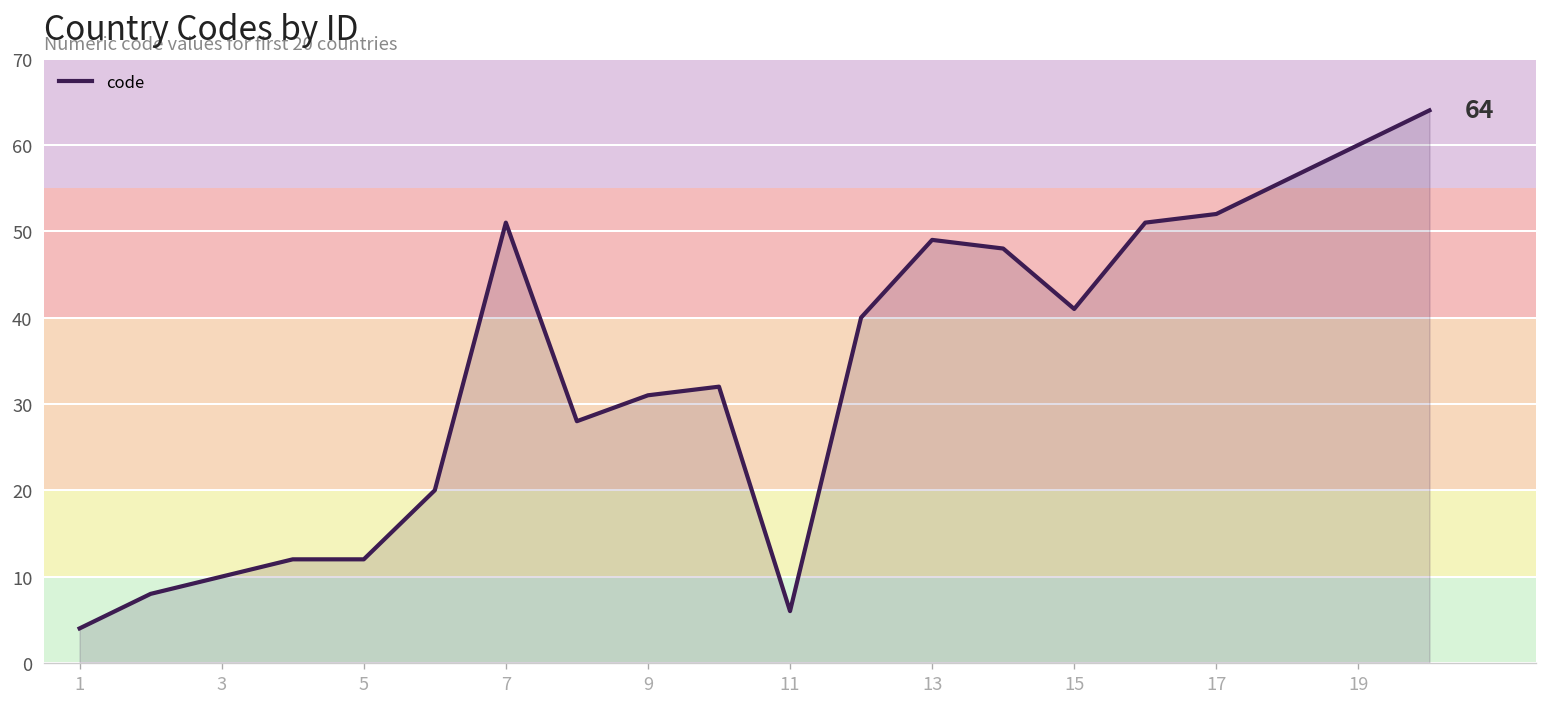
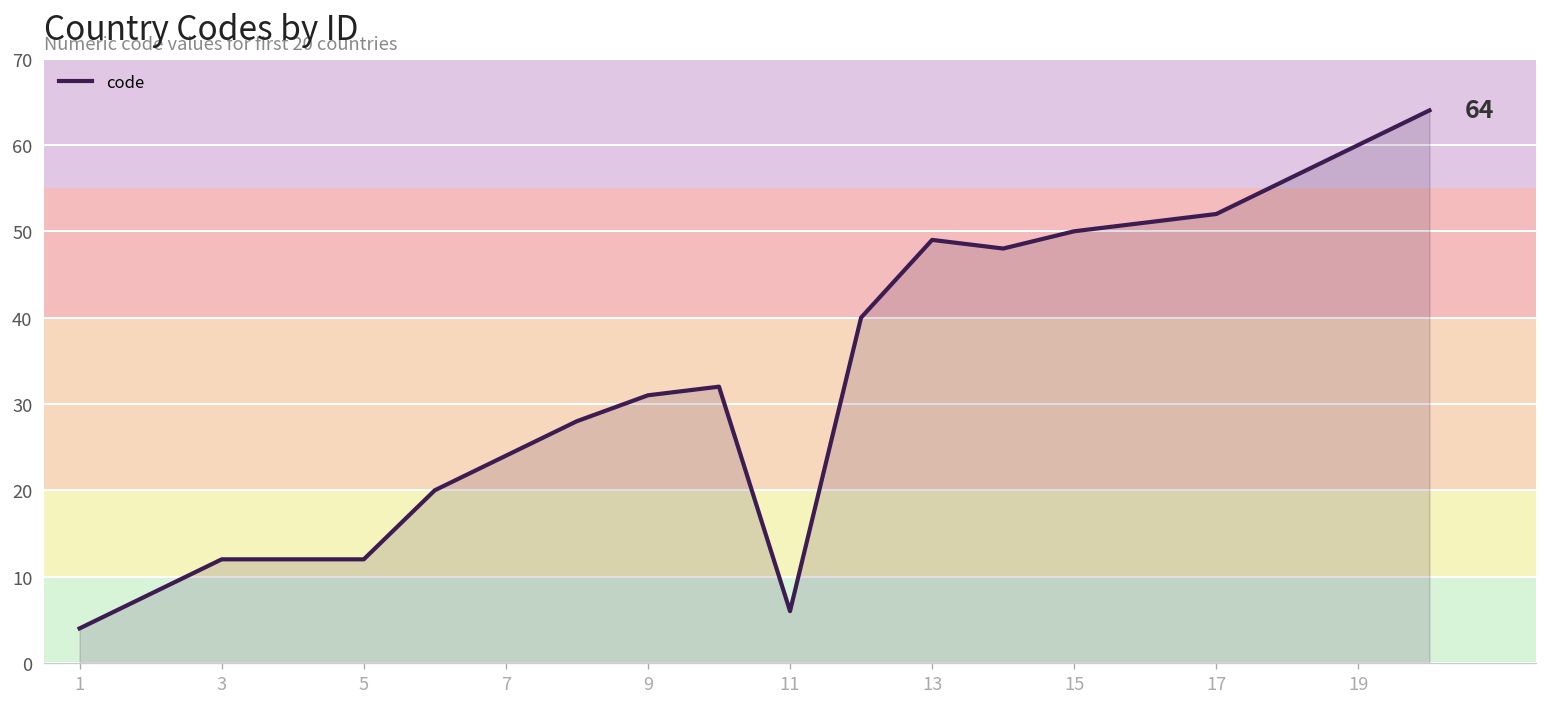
3: 10 -> 12
7: 51 -> 24
15: 41 -> 50
